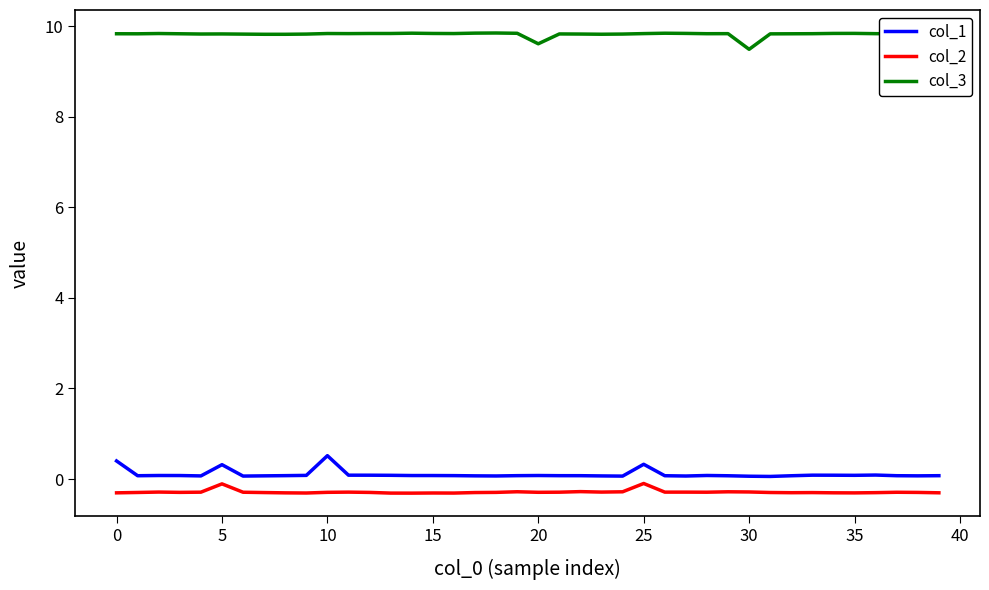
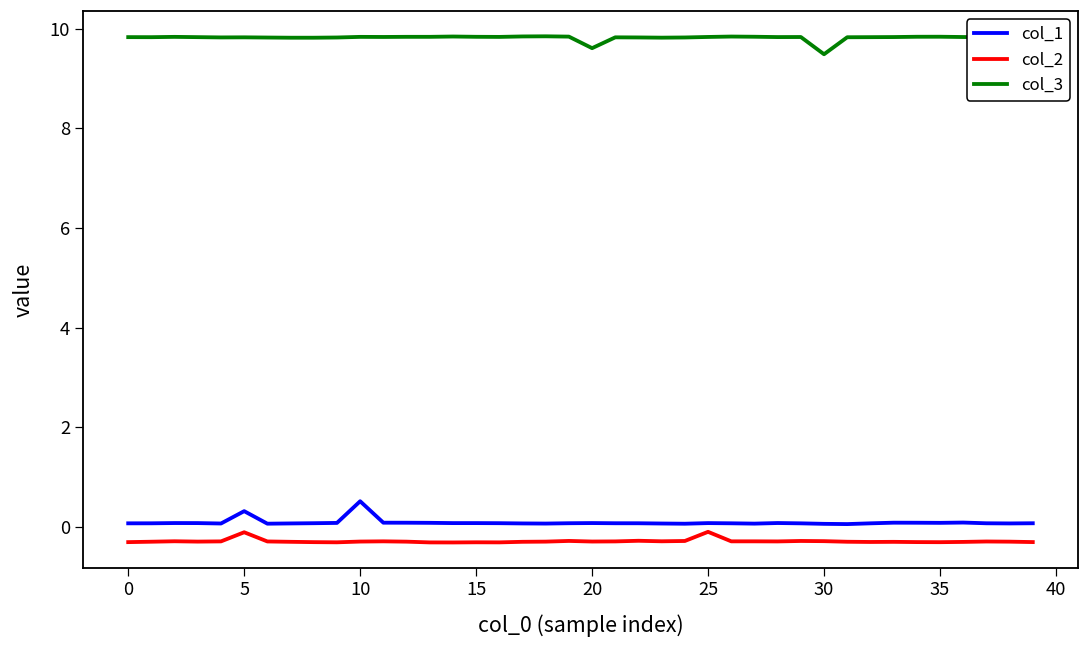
col_1, 0: 0.4 -> 0.1
col_1, 25: 0.3 -> 0.1
